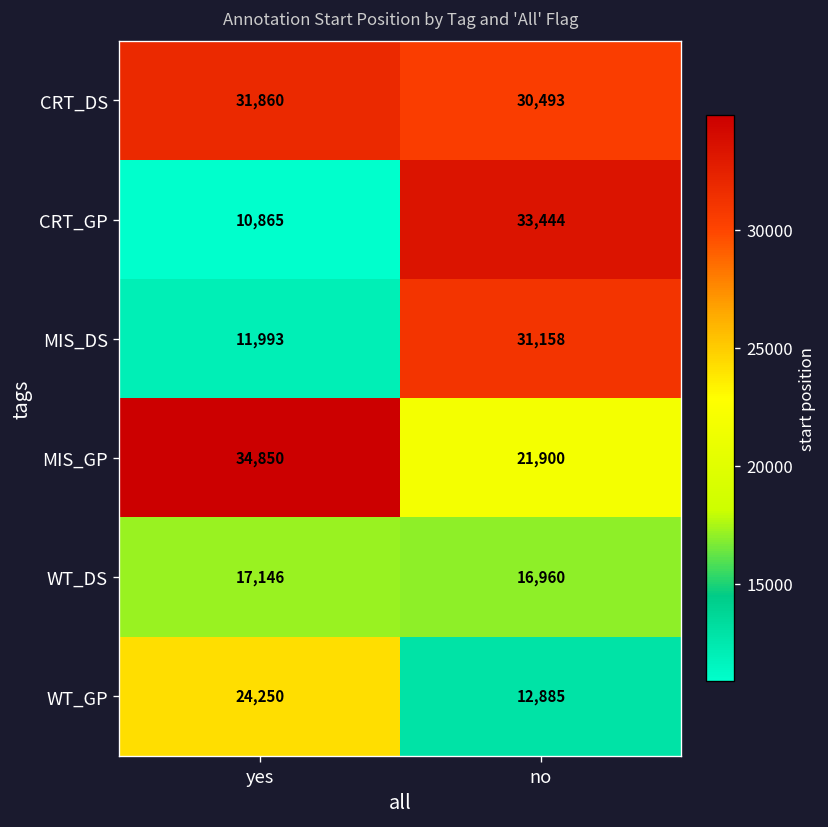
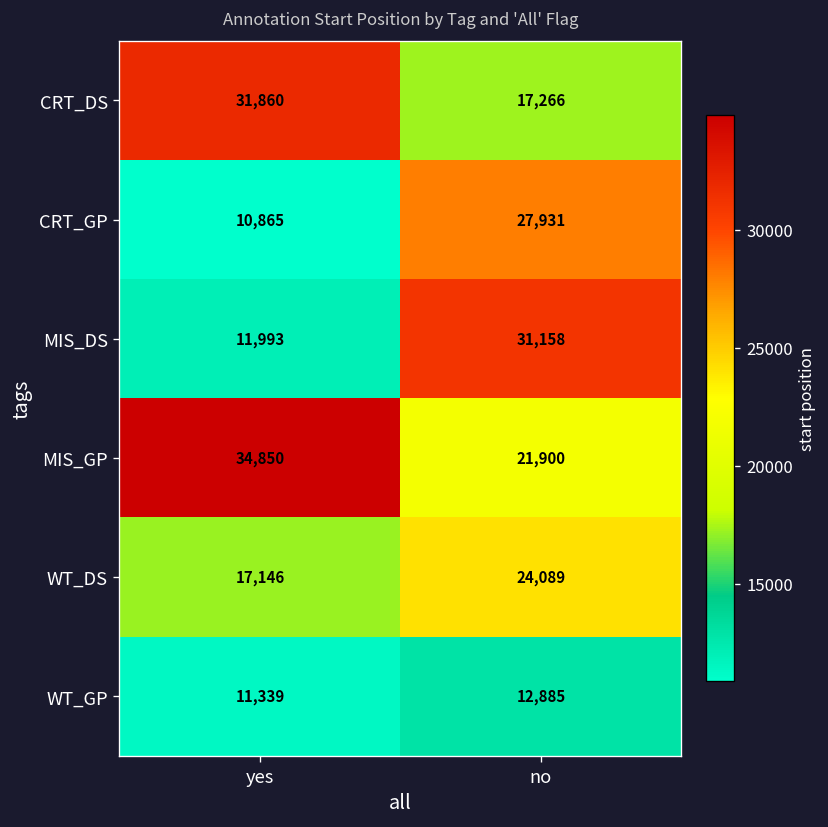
CRT_DS, no: 30,493 -> 17,266
CRT_GP, no: 33,444 -> 27,931
WT_DS, no: 16,960 -> 24,089
WT_GP, yes: 24,250 -> 11,339
